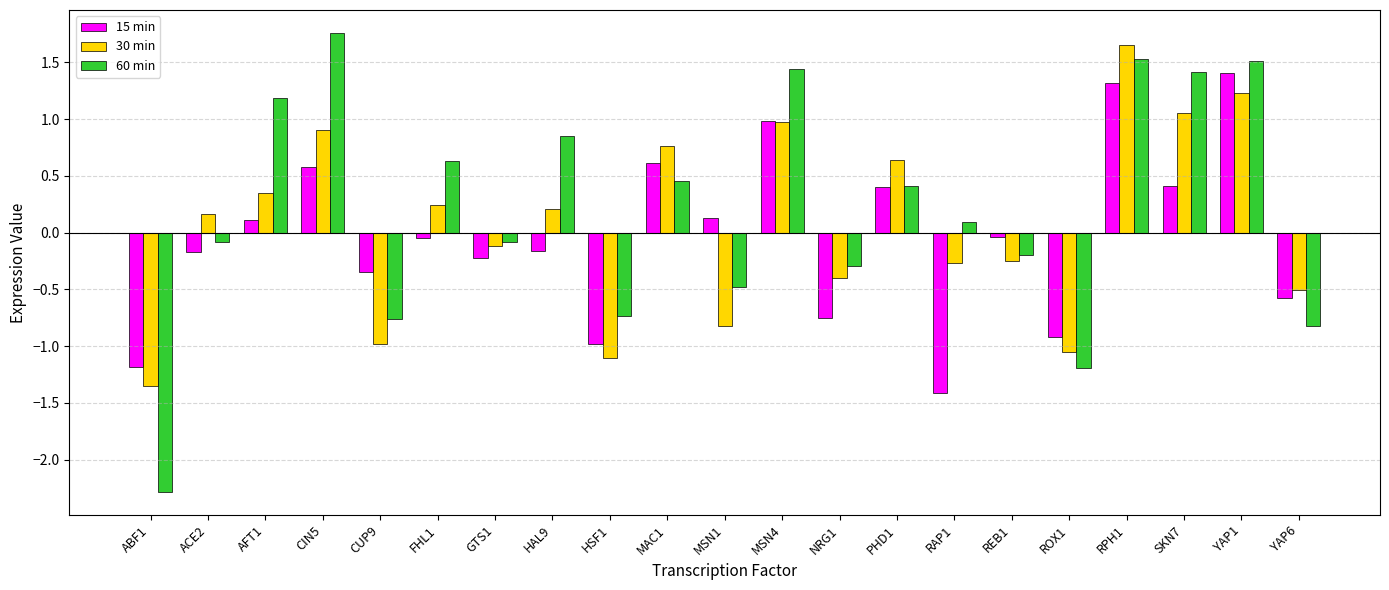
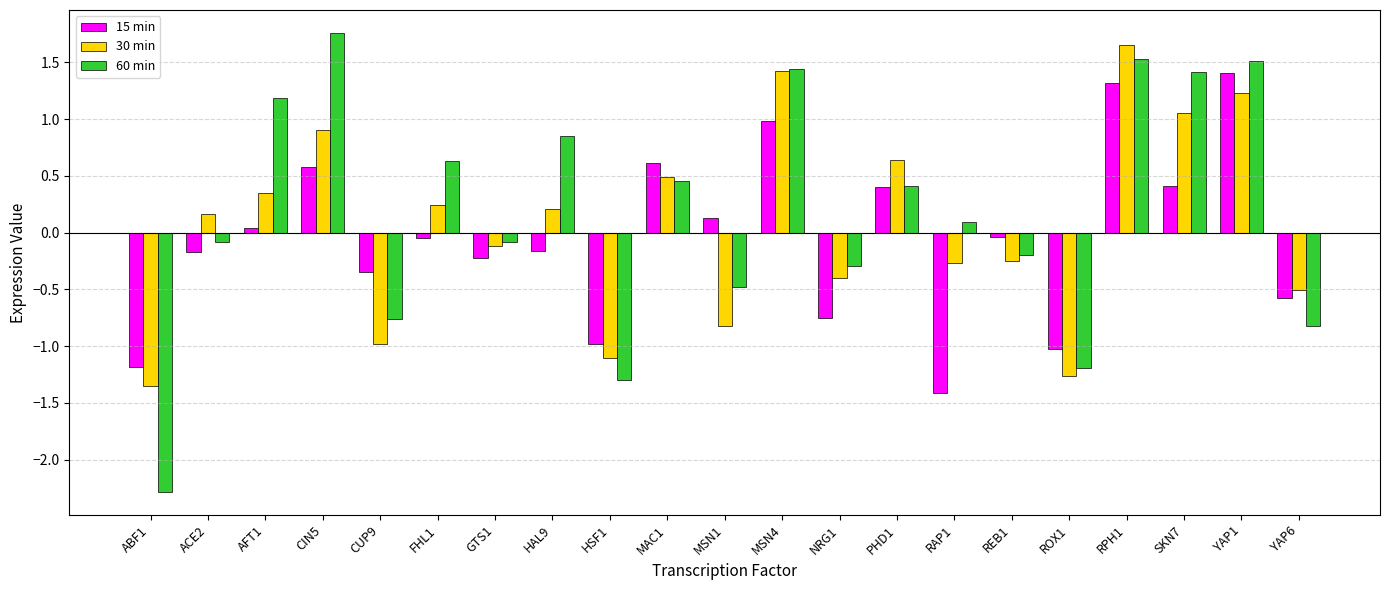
15 min, AFT1: 0.11 -> 0.04
60 min, HSF1: -0.73 -> -1.30
30 min, MAC1: 0.76 -> 0.49
30 min, MSN4: 0.98 -> 1.42
15 min, ROX1: -0.92 -> -1.03
30 min, ROX1: -1.05 -> -1.26
